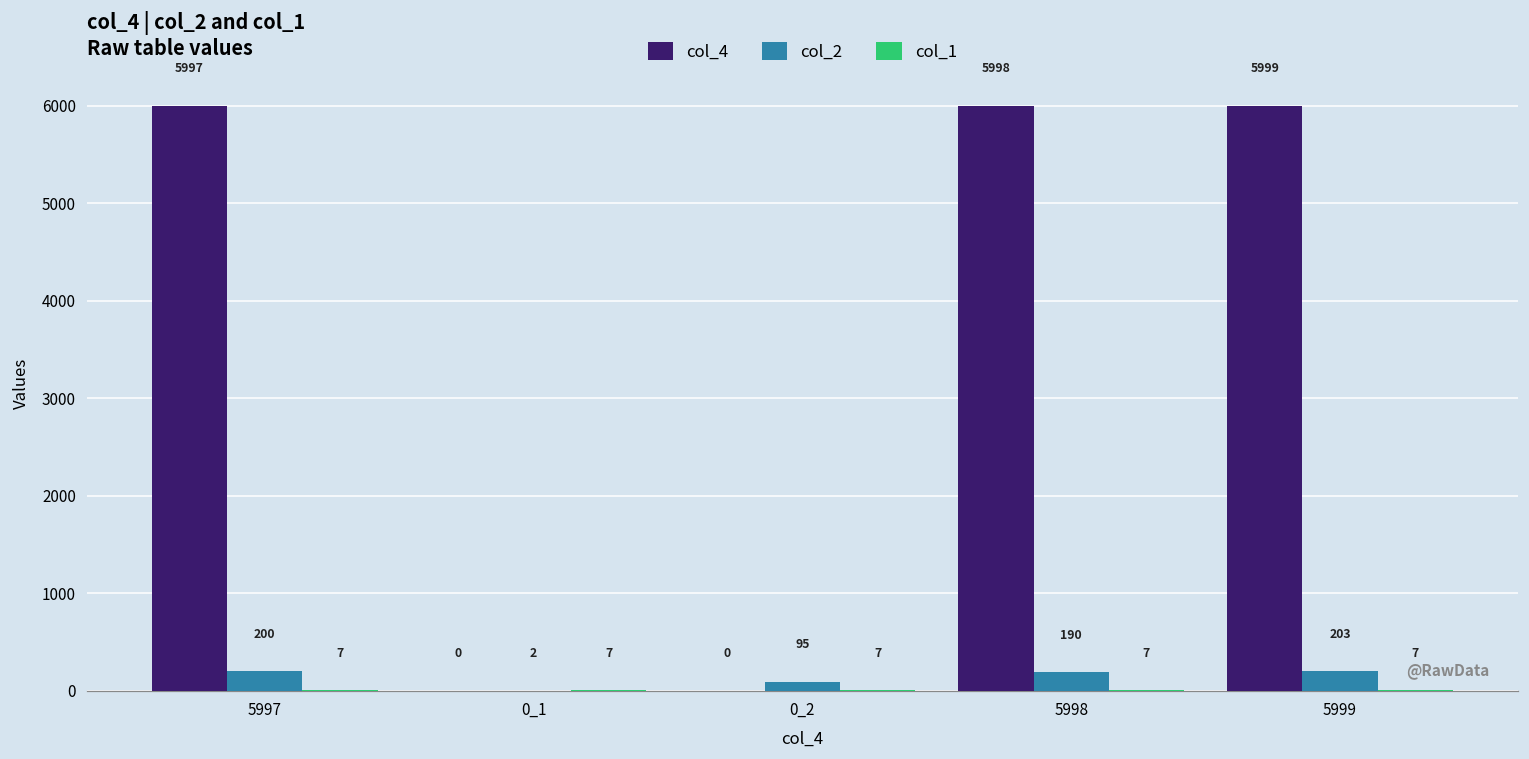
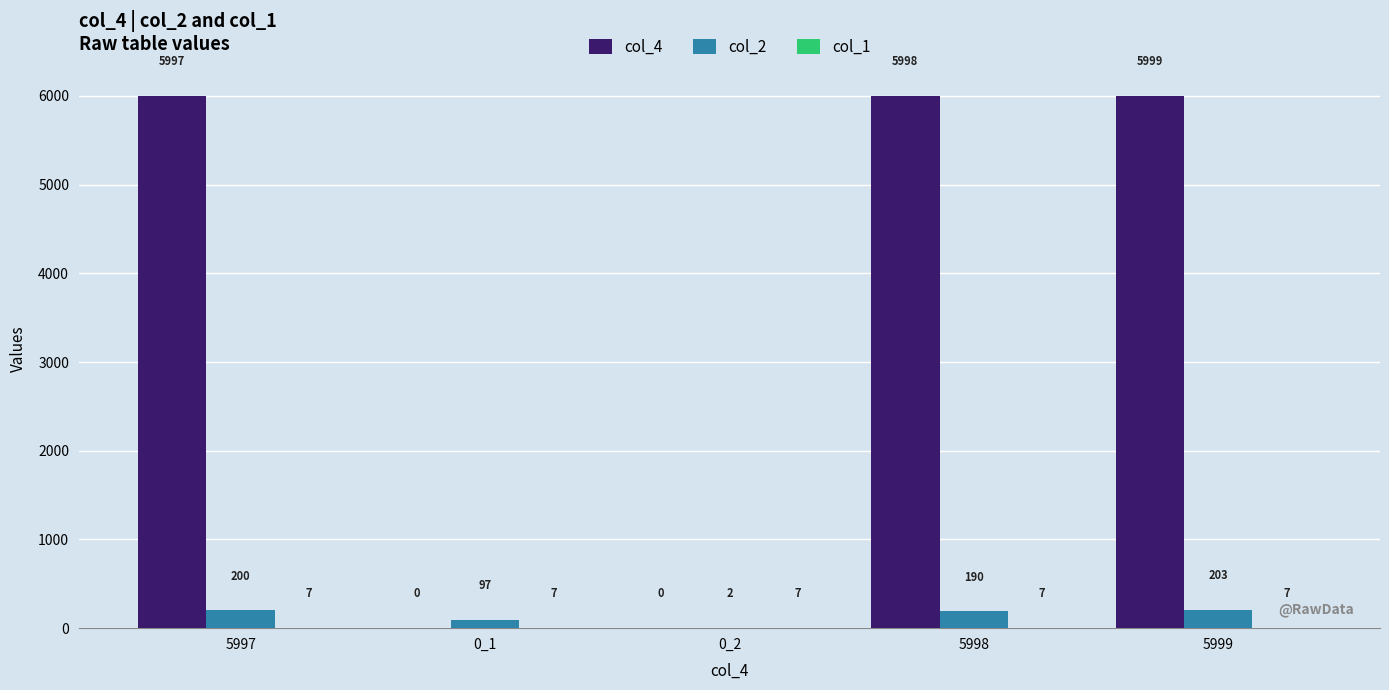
col_2, 0_1: 2 -> 97
col_2, 0_2: 95 -> 2
